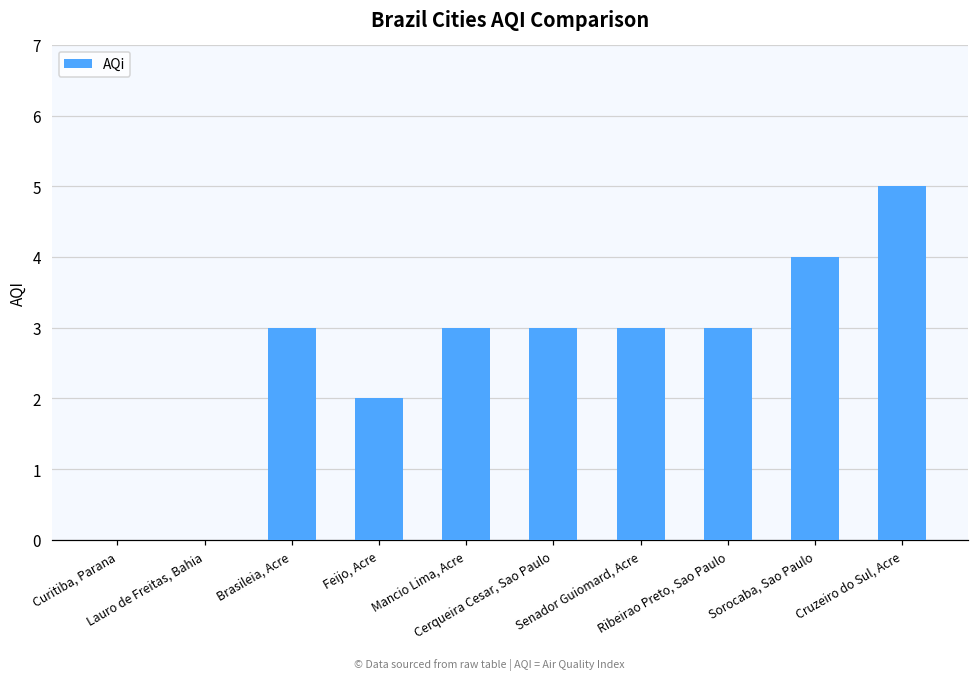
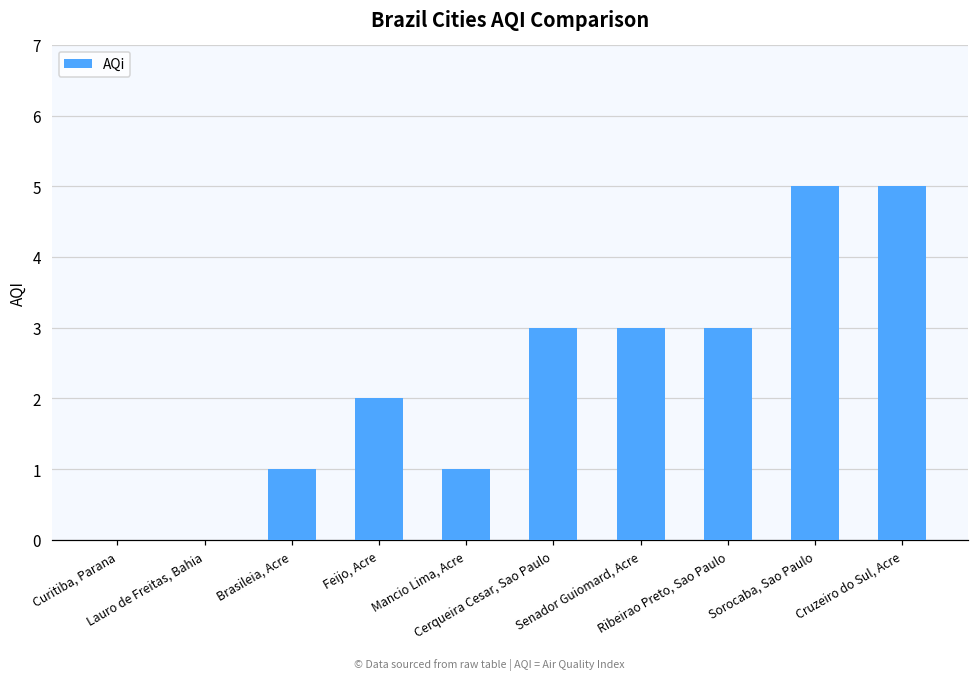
Brasileia, Acre: 3 -> 1
Mancio Lima, Acre: 3 -> 1
Sorocaba, Sao Paulo: 4 -> 5
